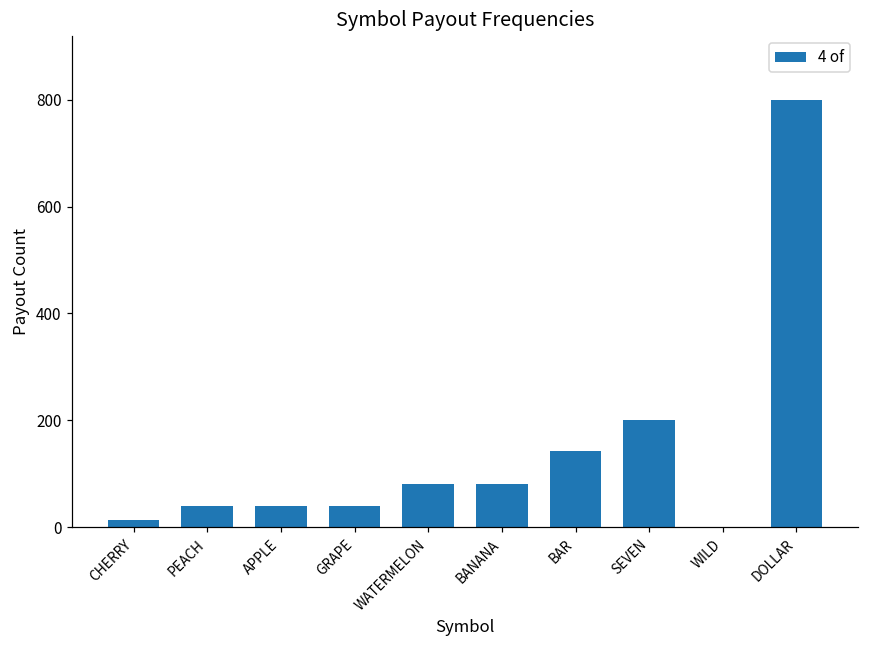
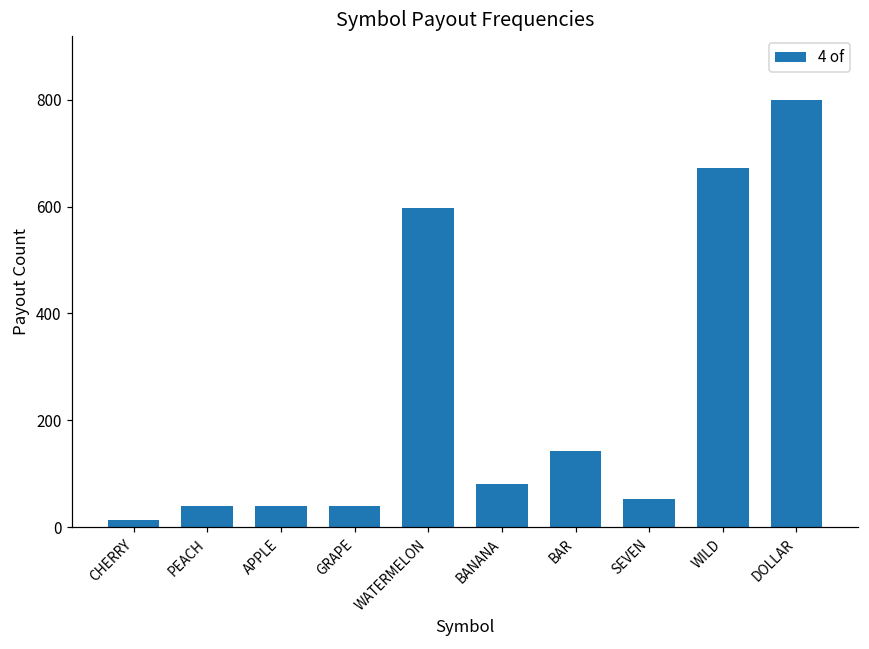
WATERMELON: 80 -> 600
SEVEN: 200 -> 50
WILD: 0 -> 670
